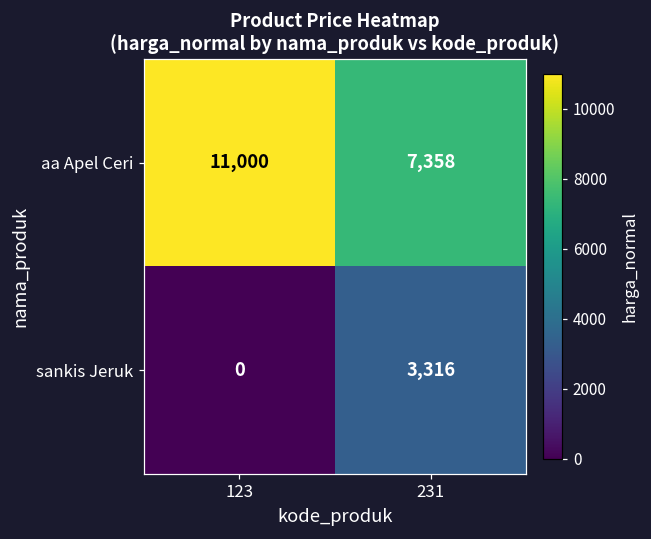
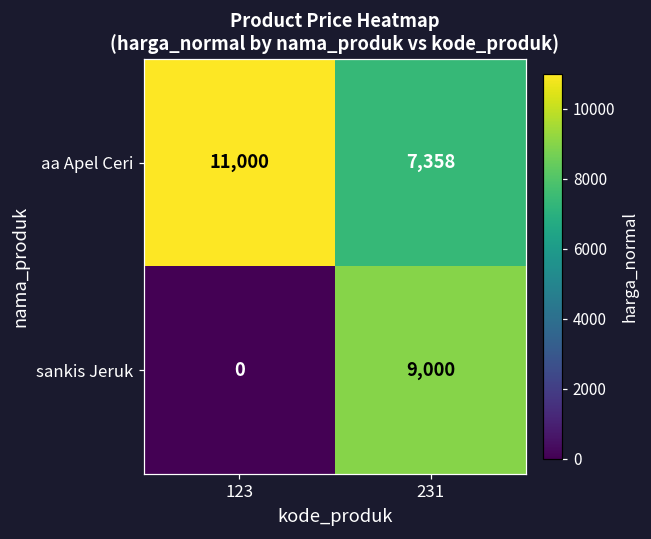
sankis Jeruk, 231: 3,316 -> 9,000
